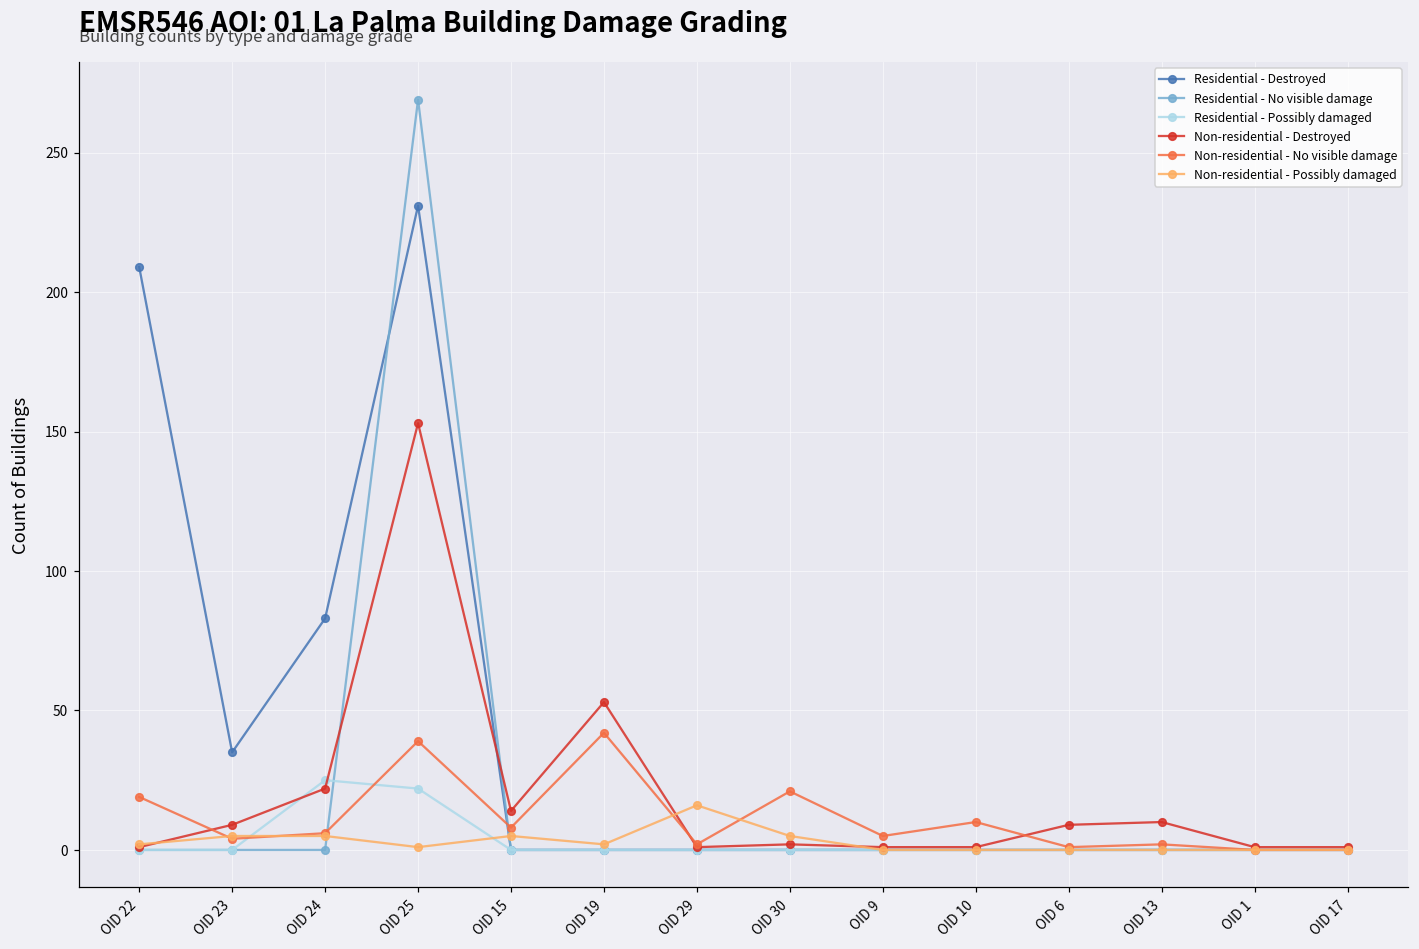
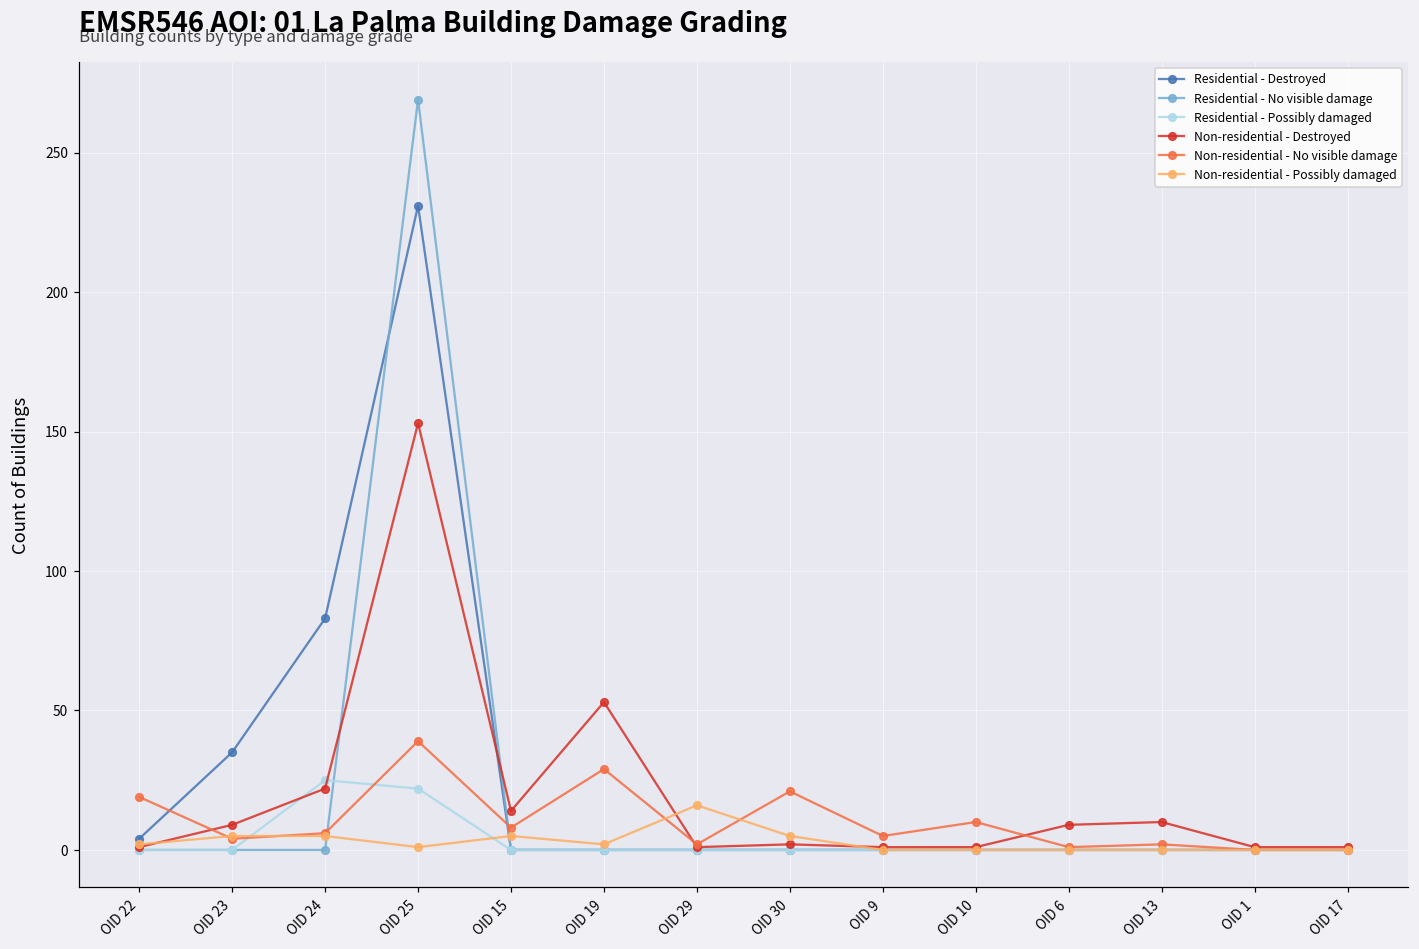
Residential - Destroyed, OID 22: 209 -> 4
Non-residential - No visible damage, OID 19: 42 -> 29
